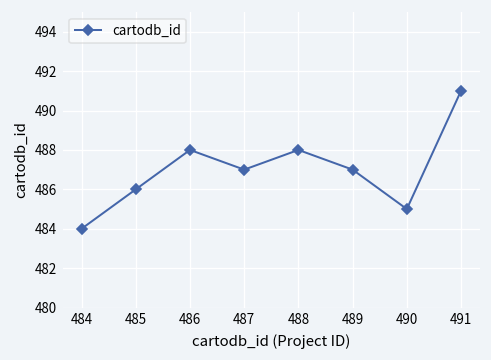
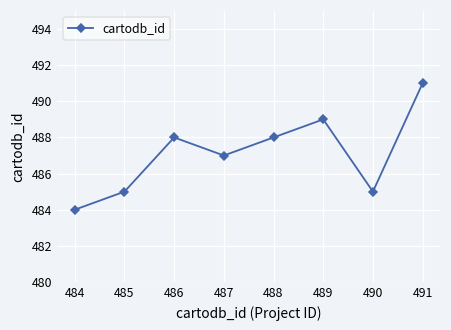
485: 486 -> 485
489: 487 -> 489
